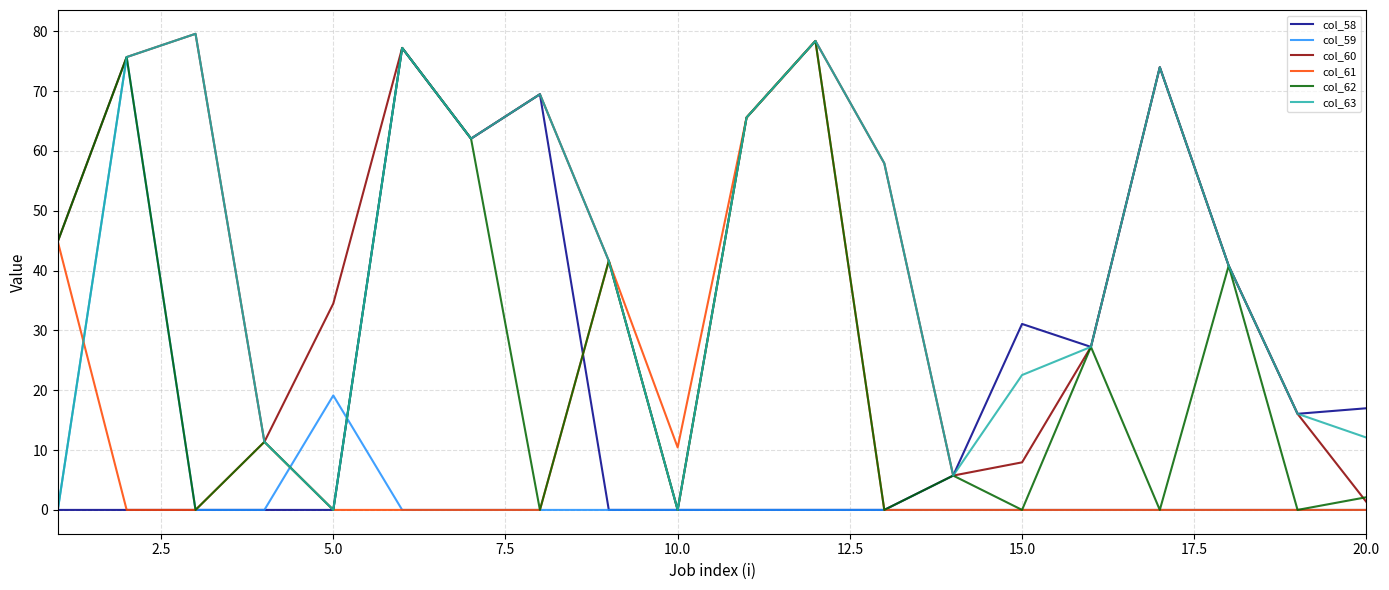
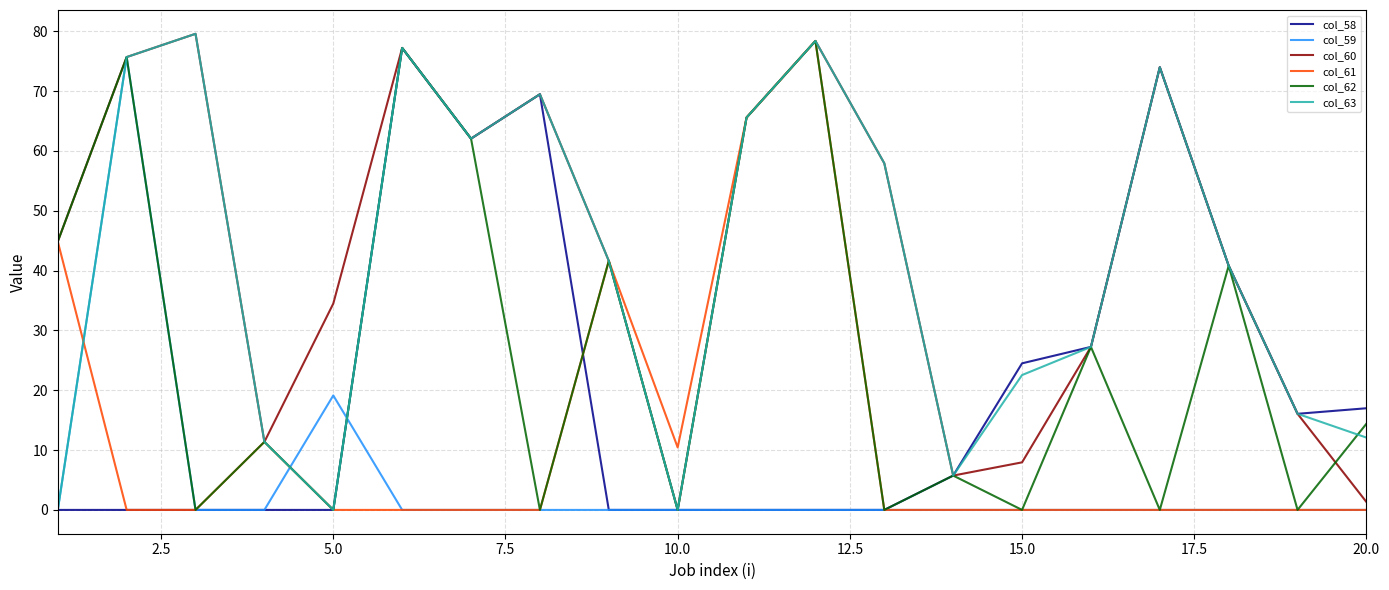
col_58, 15.0: 31 -> 24
col_62, 20.0: 2 -> 14
